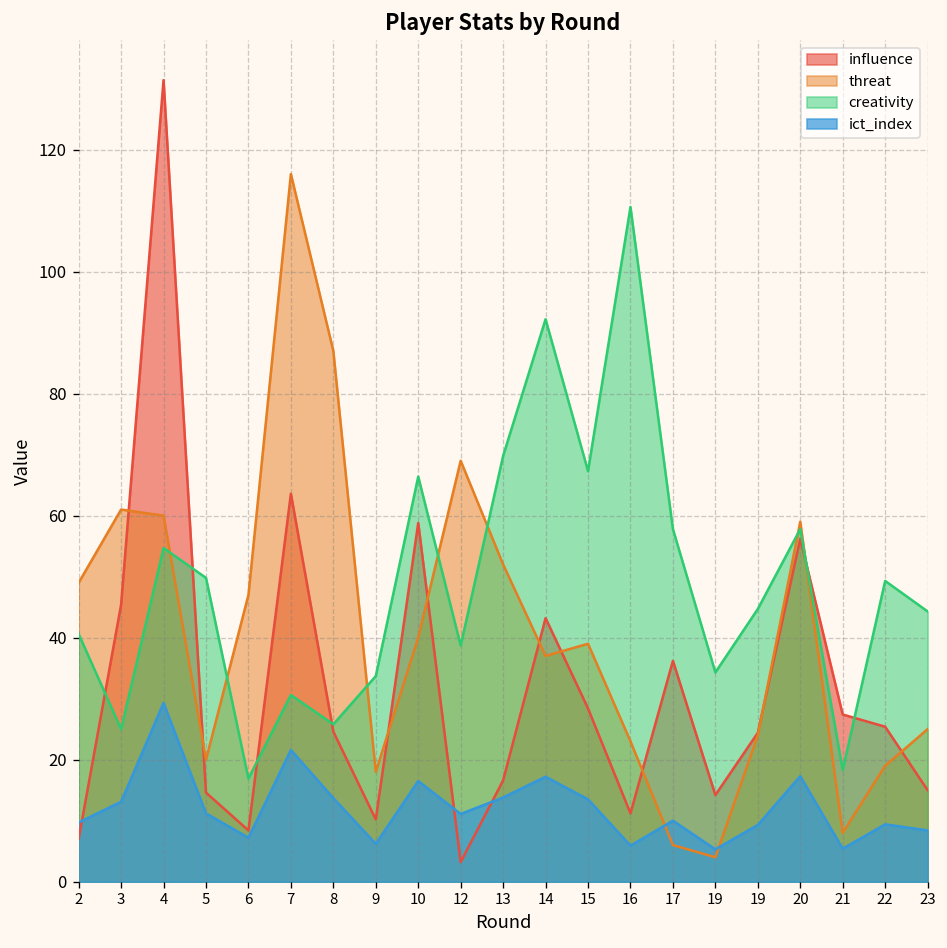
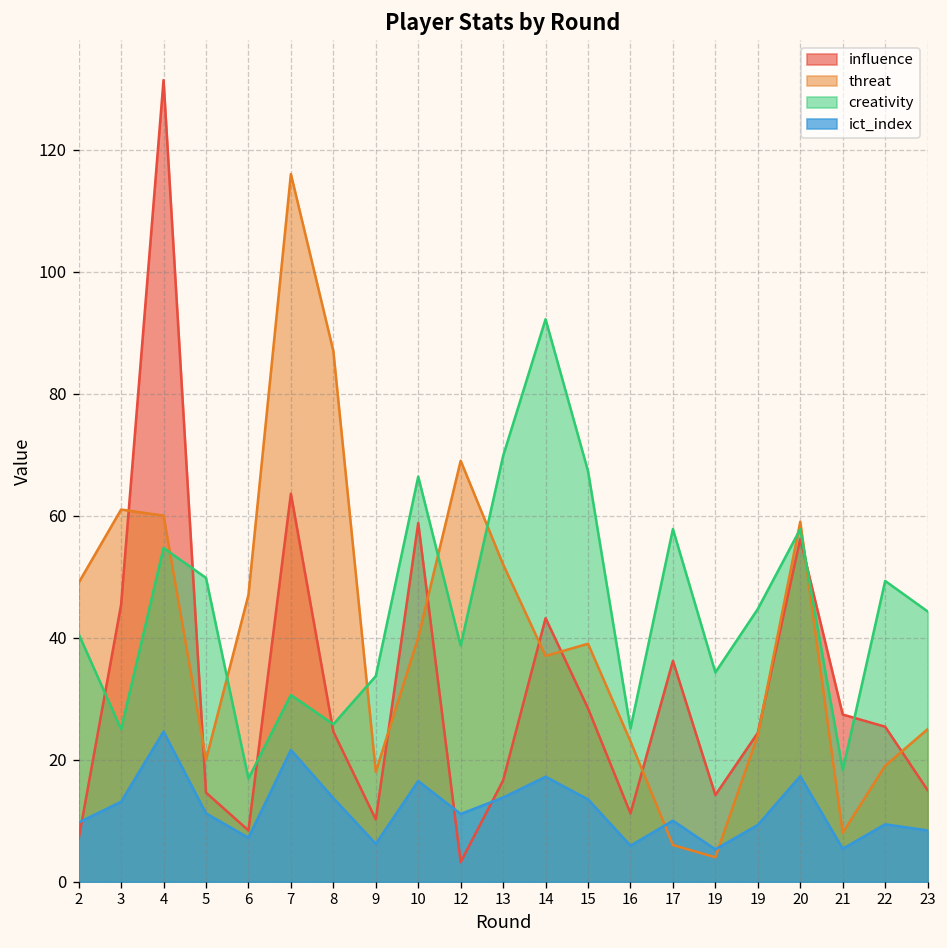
ict_index, 4: 29 -> 25
creativity, 16: 111 -> 25
